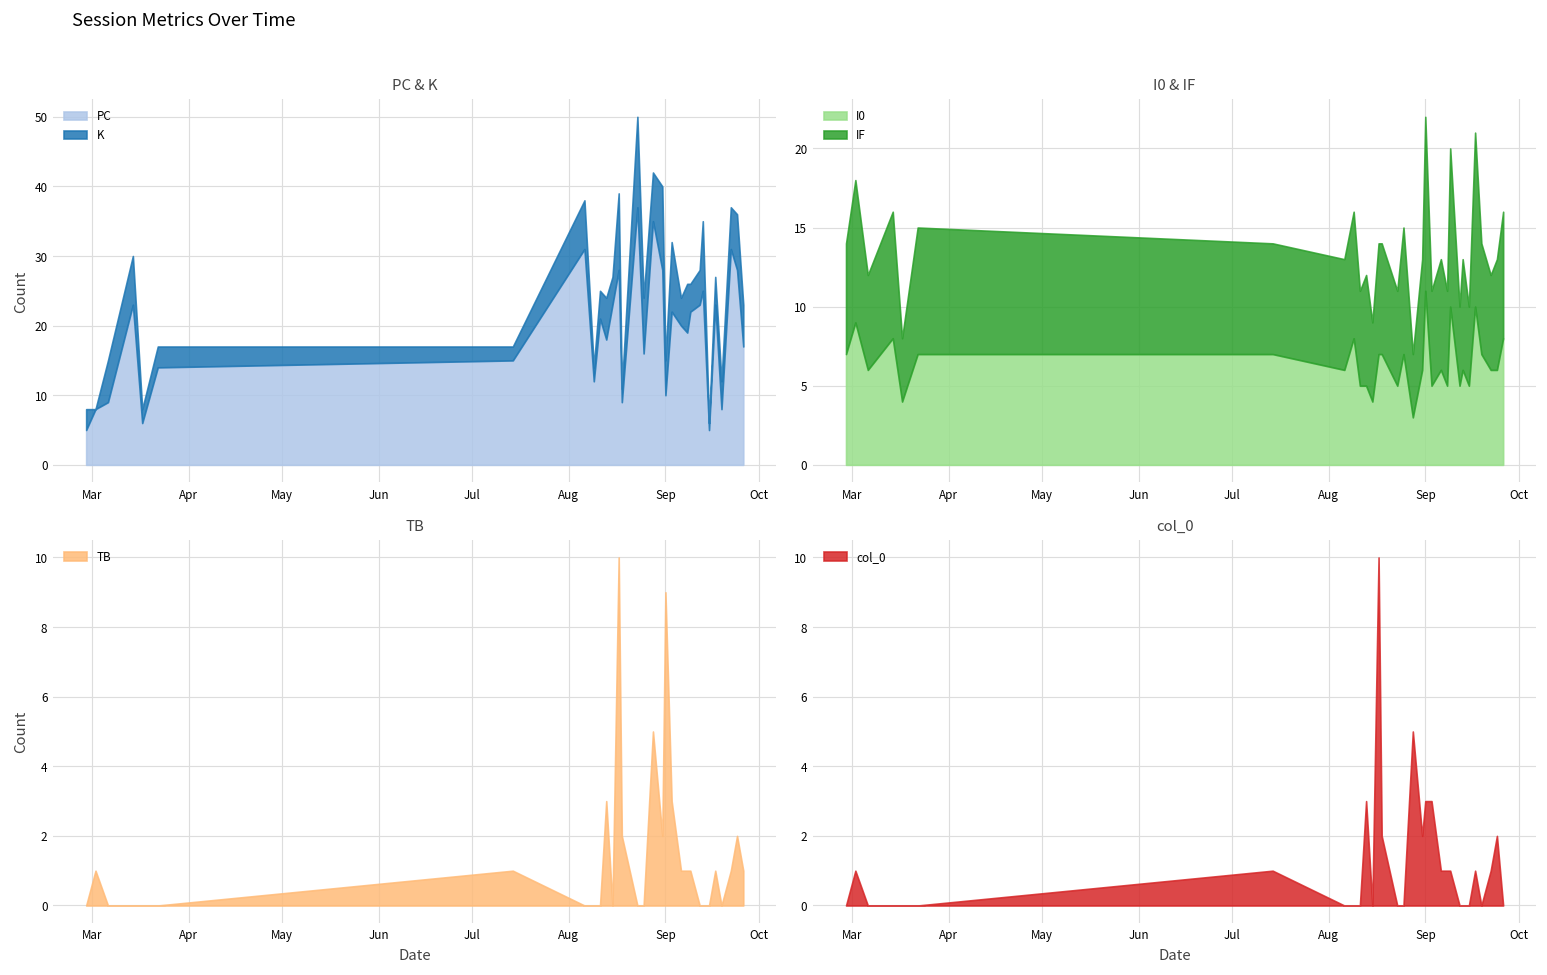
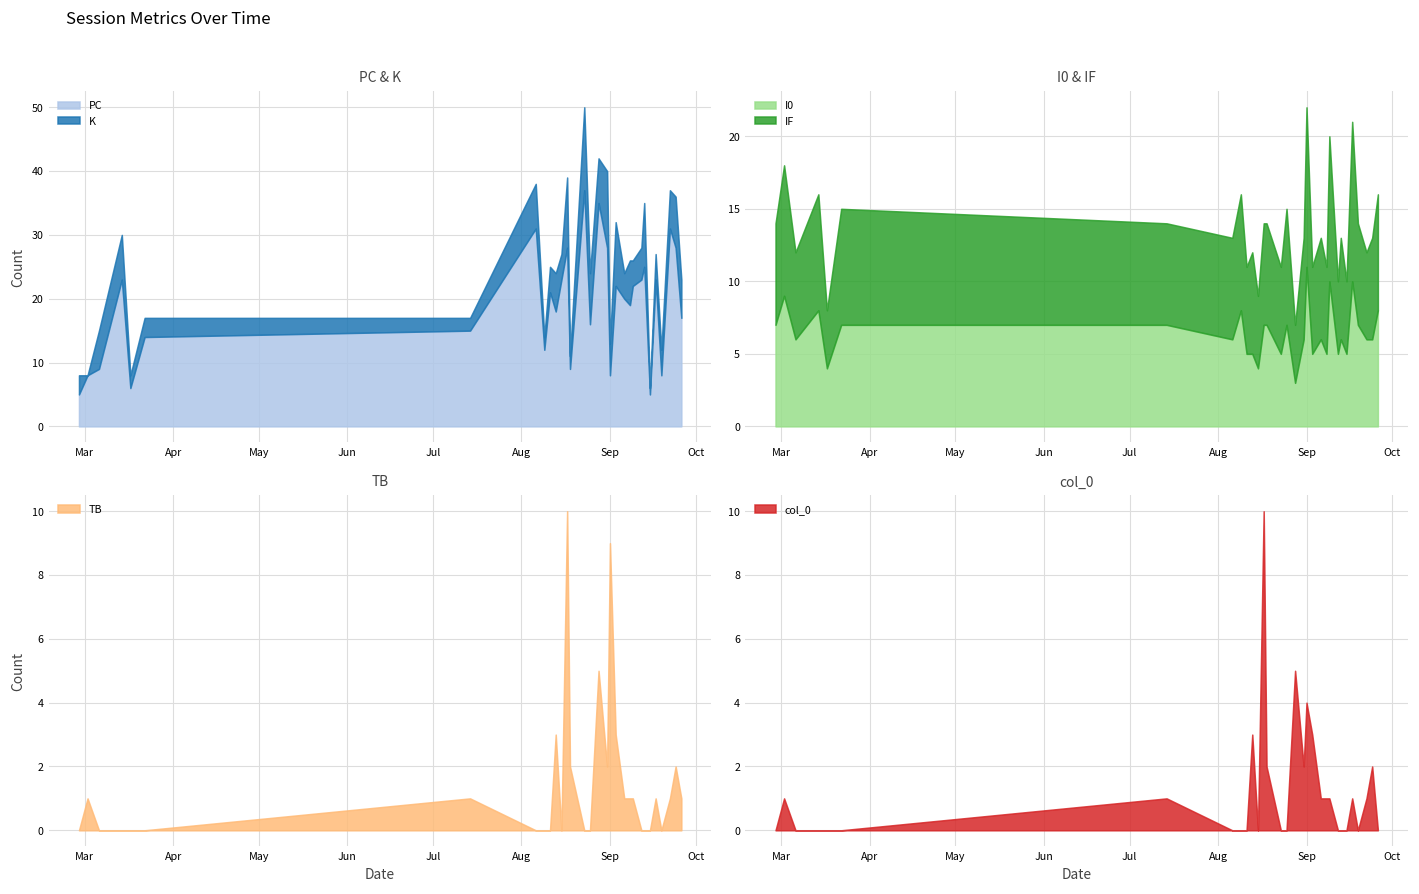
PC & K, PC, Sep: 10 -> 8
col_0, Sep: 3 -> 4
